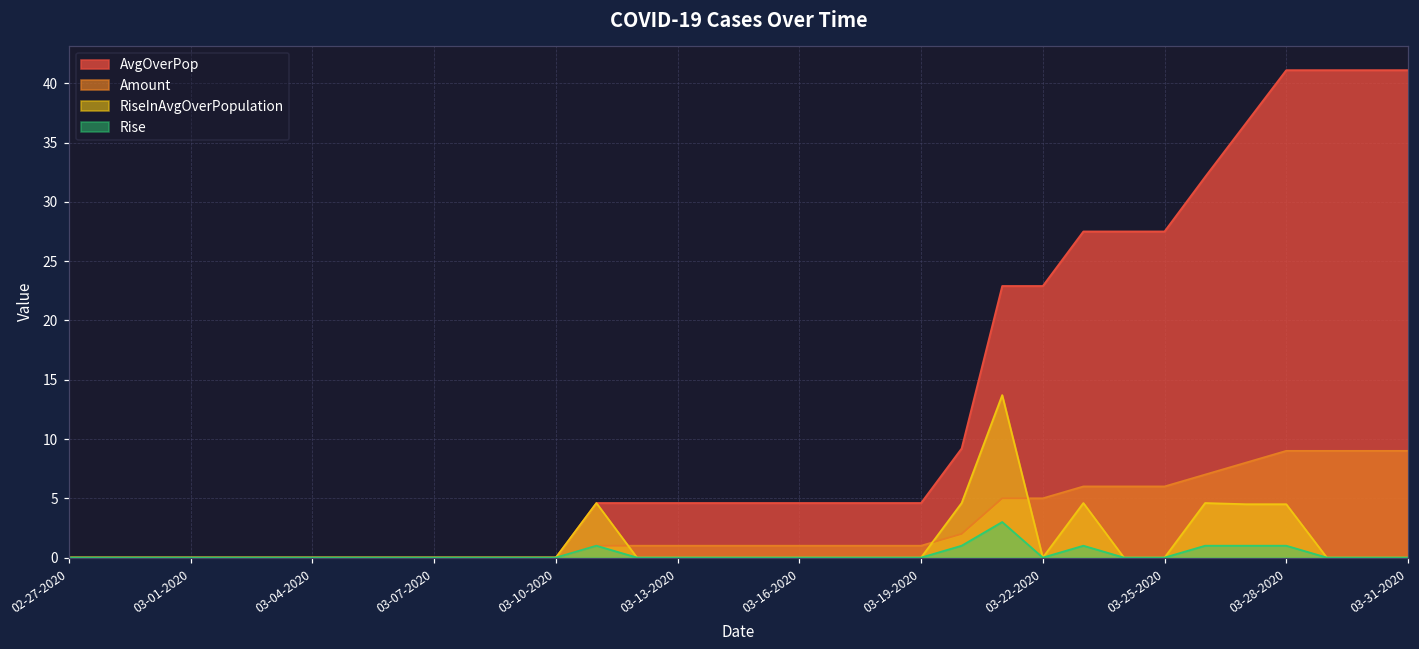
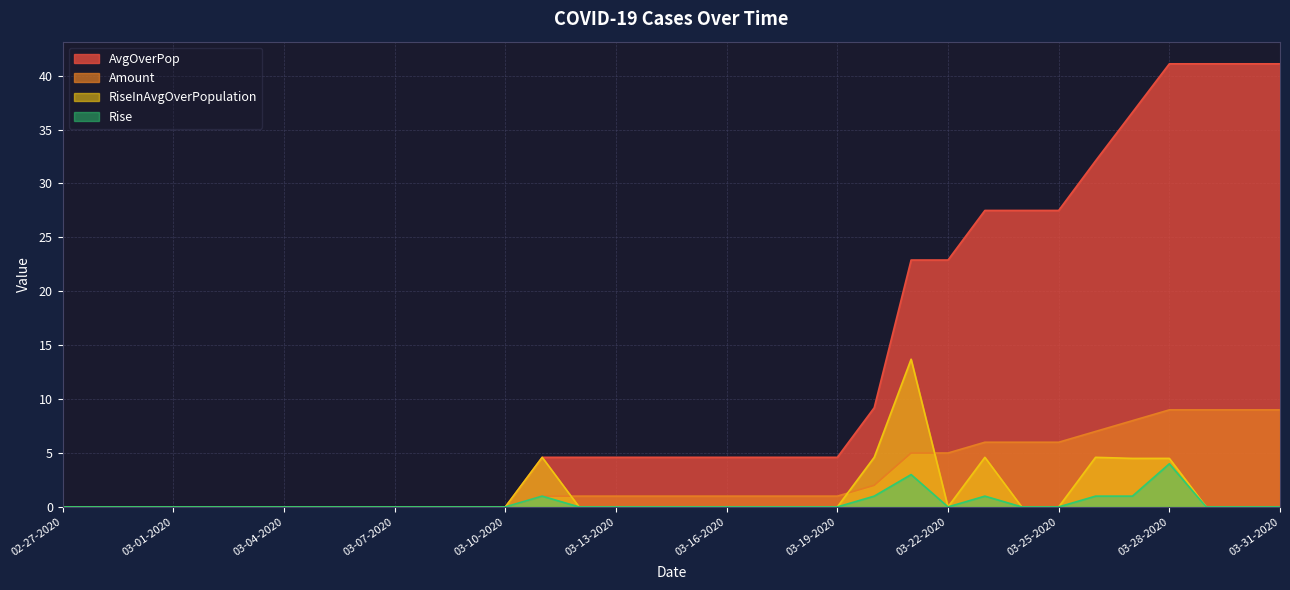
Rise, 03-28-2020: 1 -> 4
